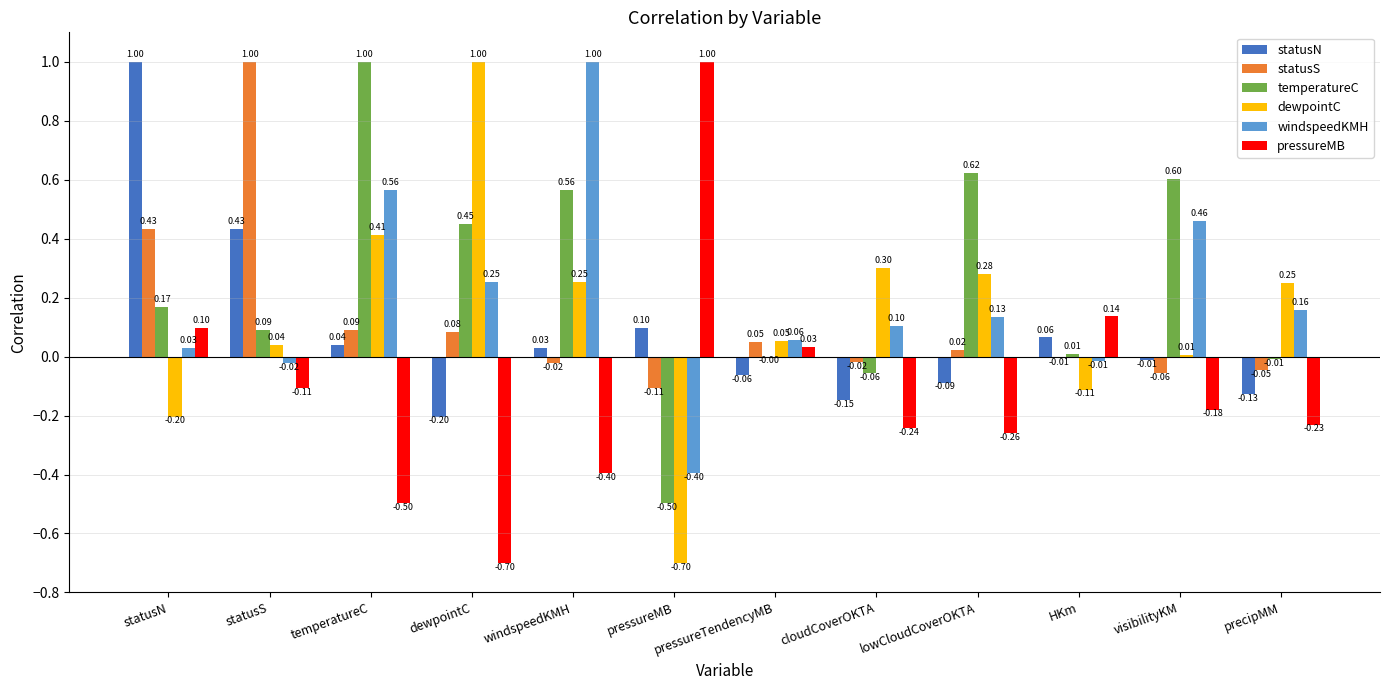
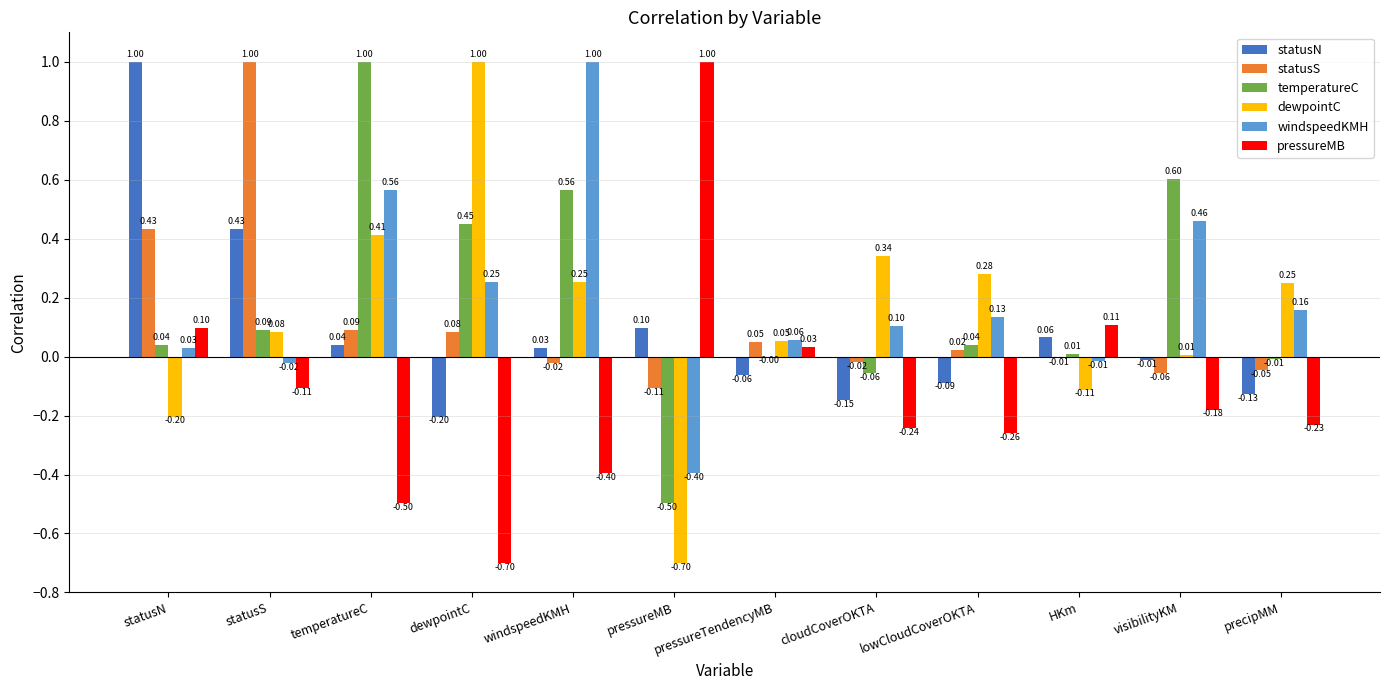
temperatureC, statusN: 0.17 -> 0.04
dewpointC, statusS: 0.04 -> 0.08
dewpointC, cloudCoverOKTA: 0.30 -> 0.34
temperatureC, lowCloudCoverOKTA: 0.62 -> 0.04
pressureMB, HKm: 0.14 -> 0.11
